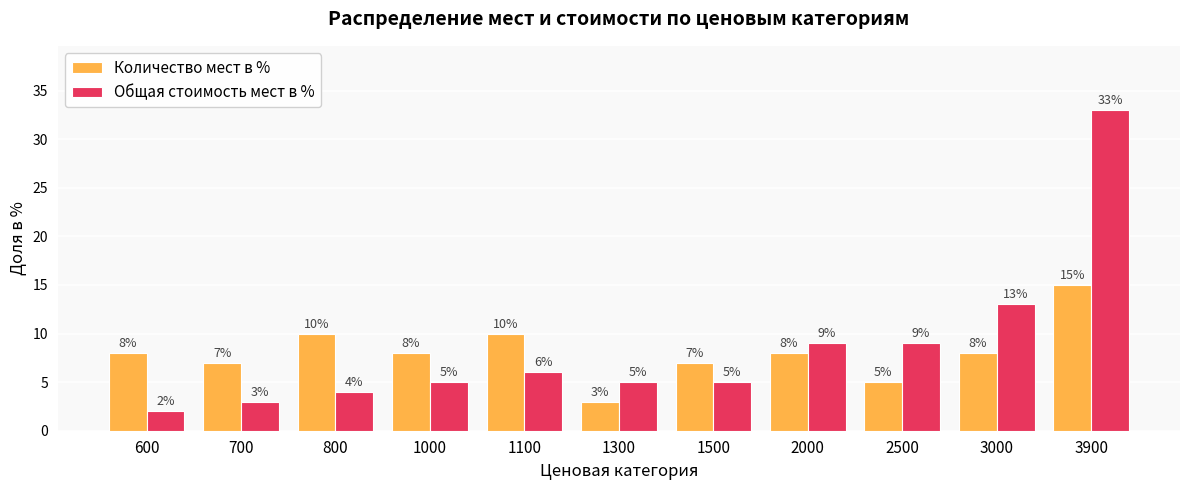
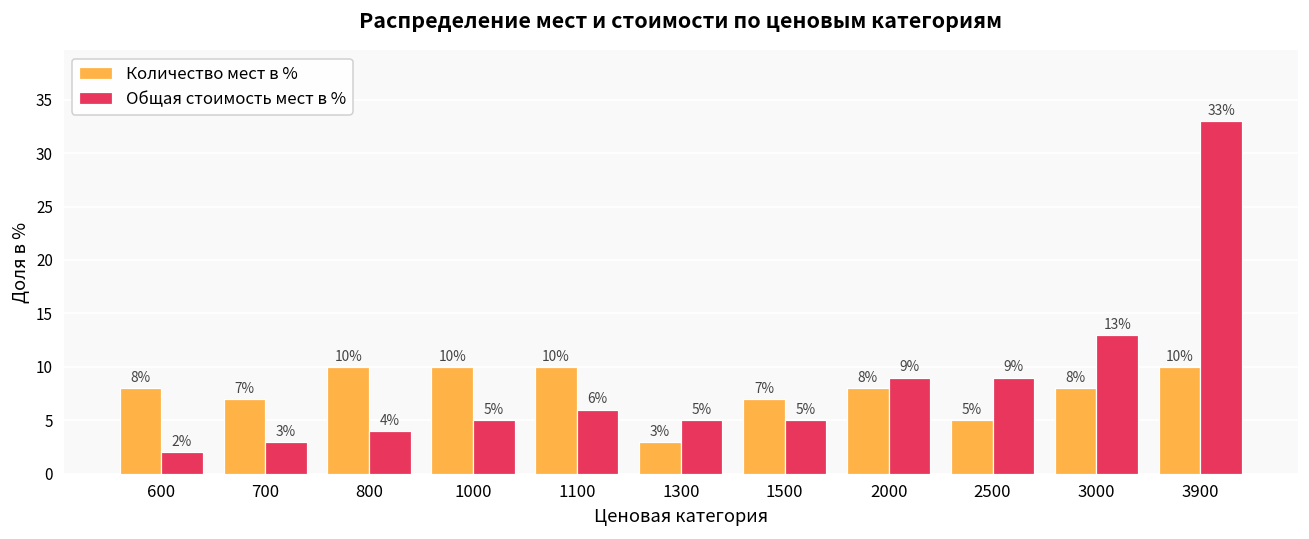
Количество мест в %, 1000: 8% -> 10%
Количество мест в %, 3900: 15% -> 10%
